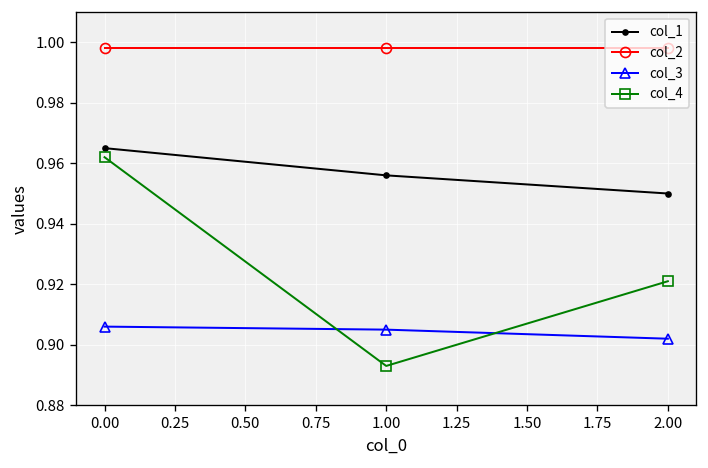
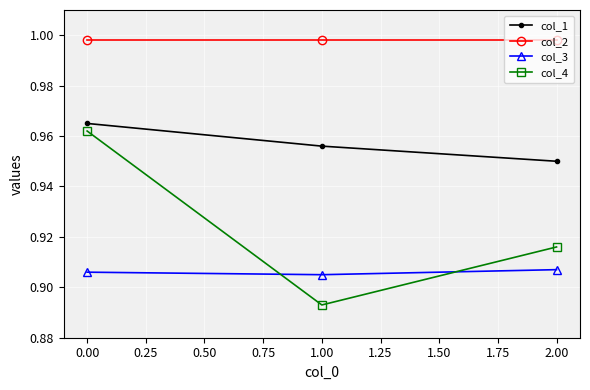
col_3, 2.00: 0.902 -> 0.907
col_4, 2.00: 0.921 -> 0.916
